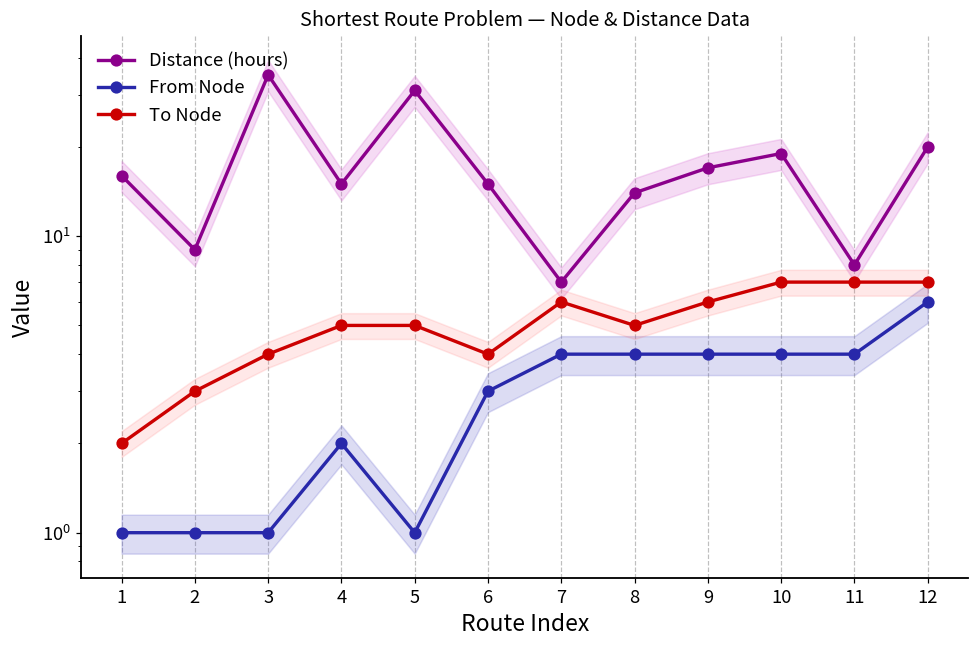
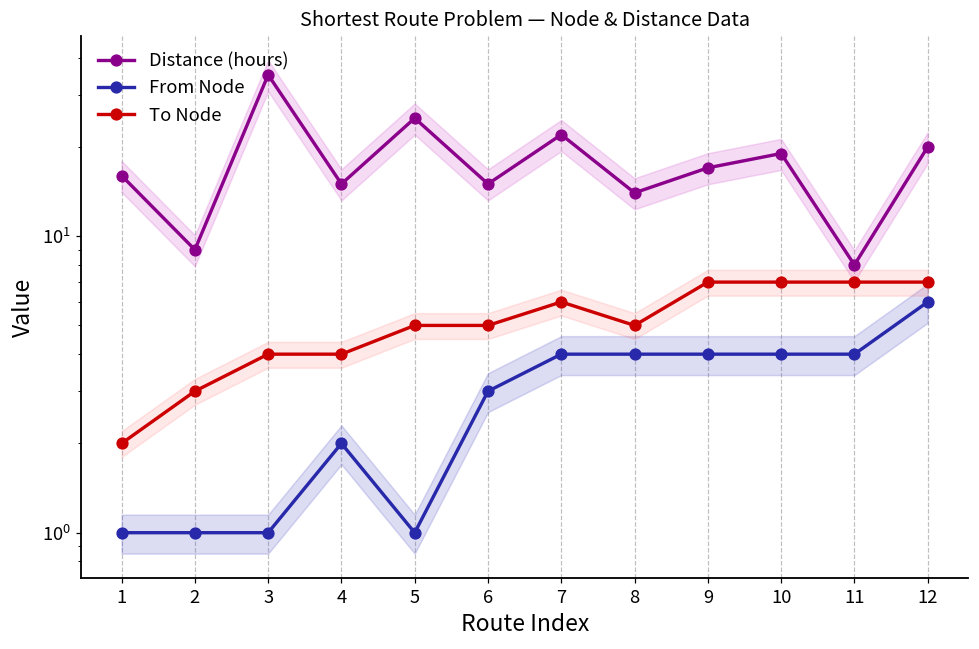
To Node, 4: 5 -> 4
Distance (hours), 5: 31 -> 25
To Node, 6: 4 -> 5
Distance (hours), 7: 7 -> 22
To Node, 9: 6 -> 7
